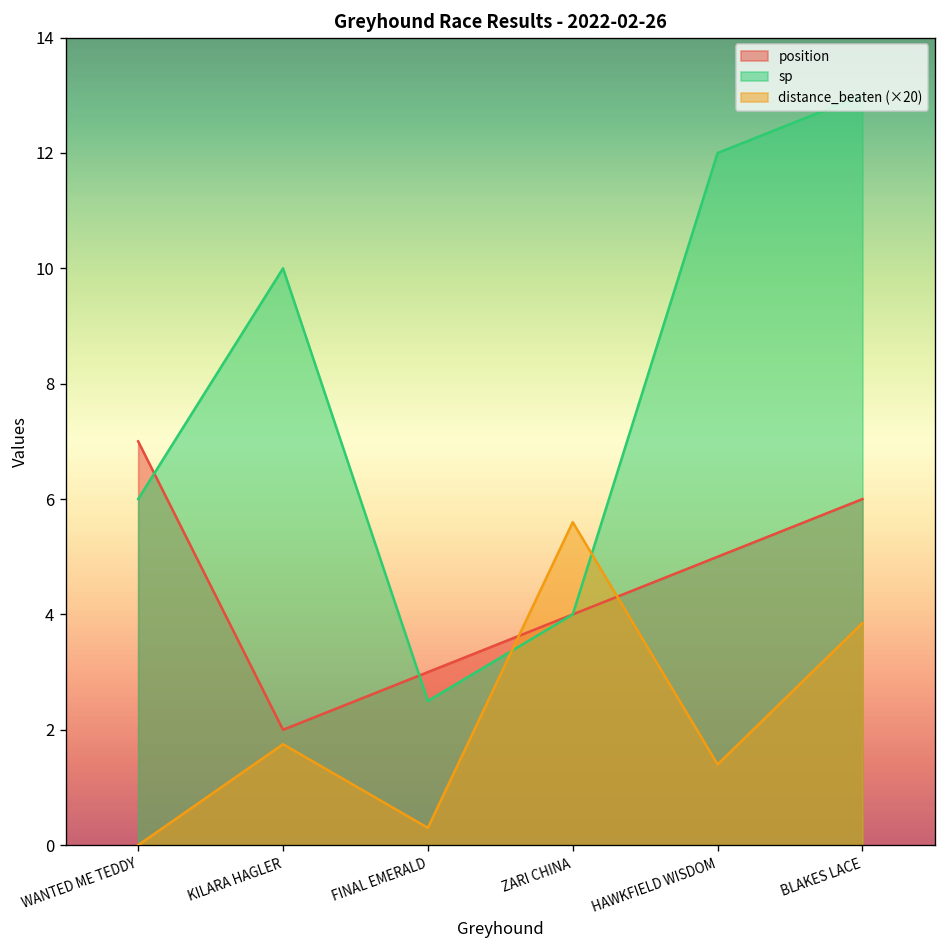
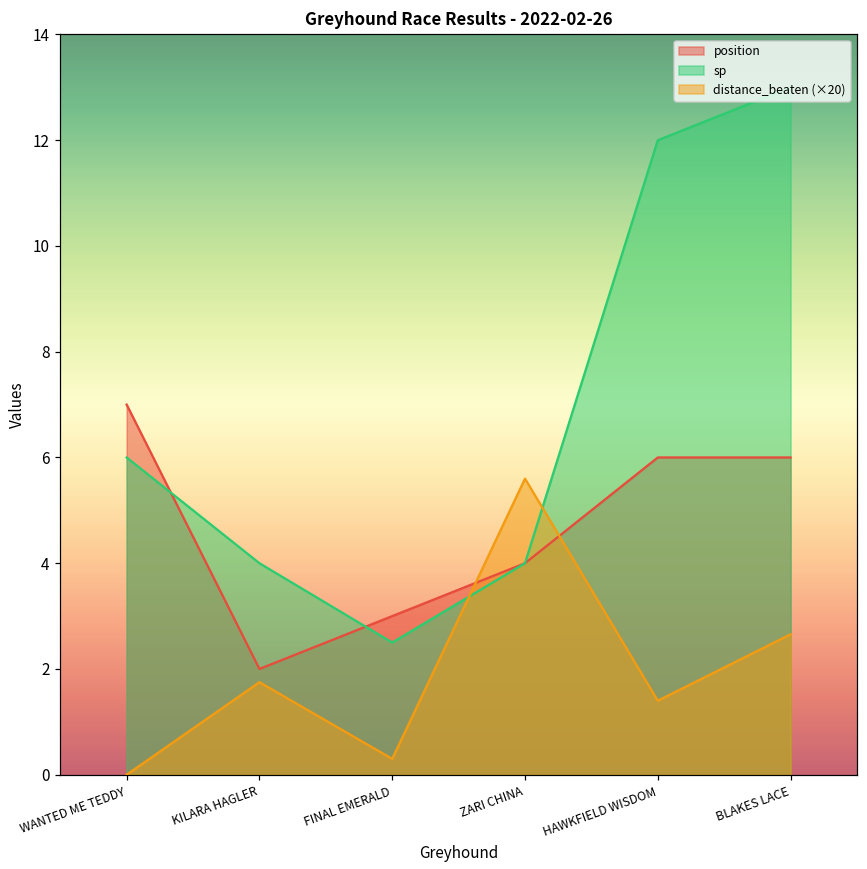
sp, KILARA HAGLER: 10 -> 4
position, HAWKFIELD WISDOM: 5 -> 6
distance_beaten (×20), BLAKES LACE: 3.9 -> 2.7
